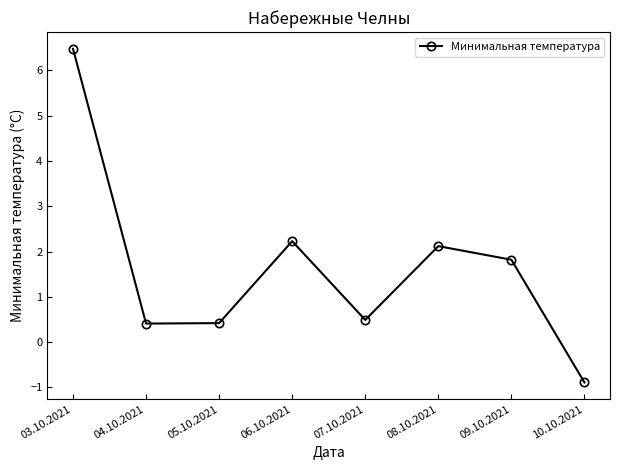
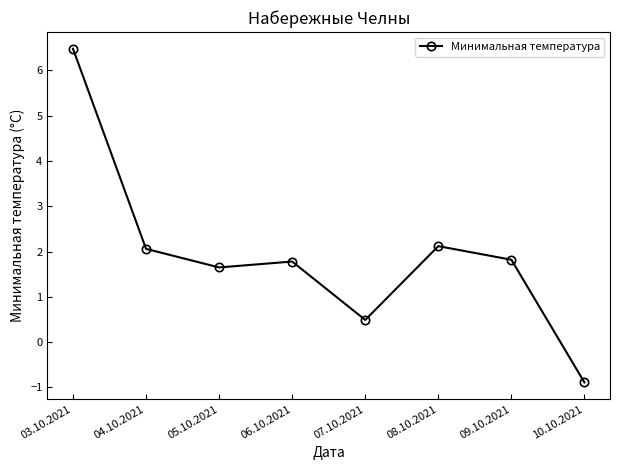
04.10.2021: 0.4 -> 2.1
05.10.2021: 0.4 -> 1.7
06.10.2021: 2.2 -> 1.8
